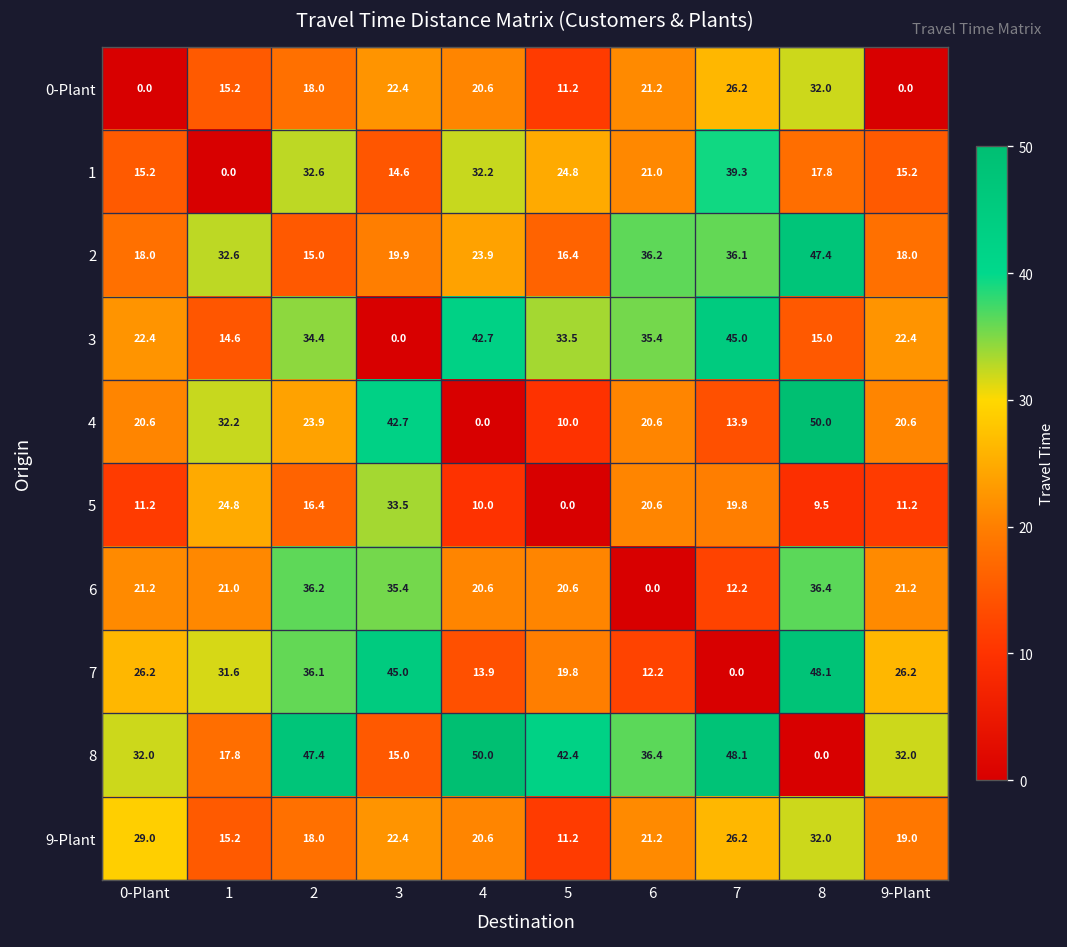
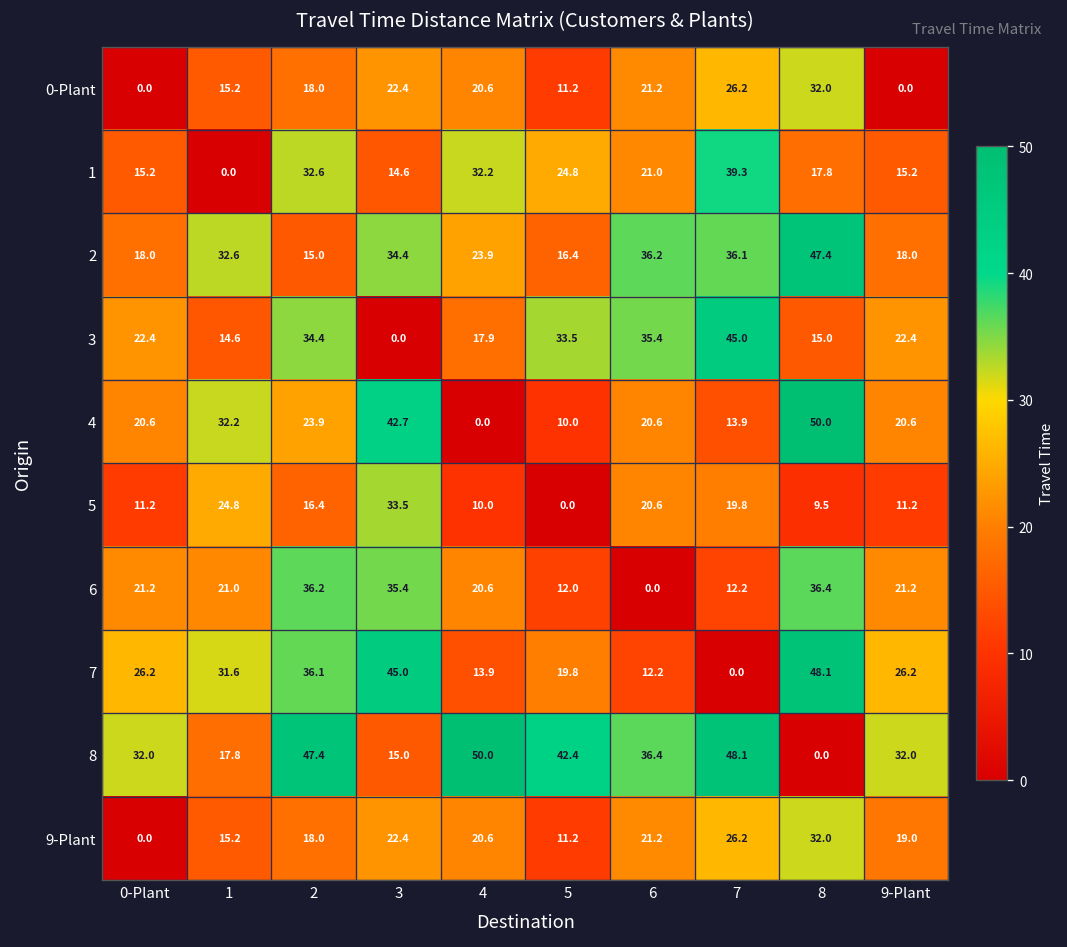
2, 3: 19.9 -> 34.4
3, 4: 42.7 -> 17.9
6, 5: 20.6 -> 12.0
9-Plant, 0-Plant: 29.0 -> 0.0
